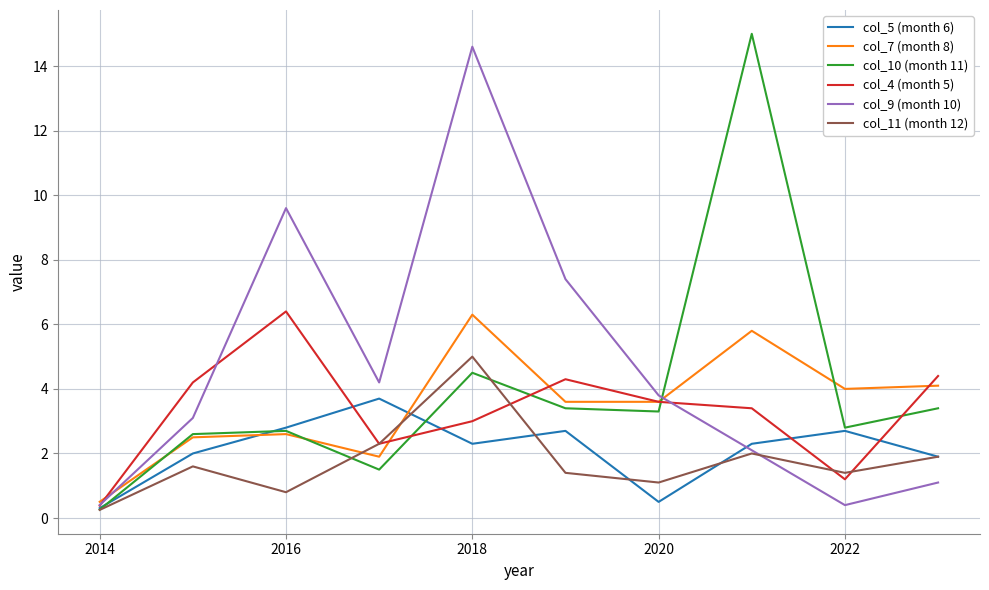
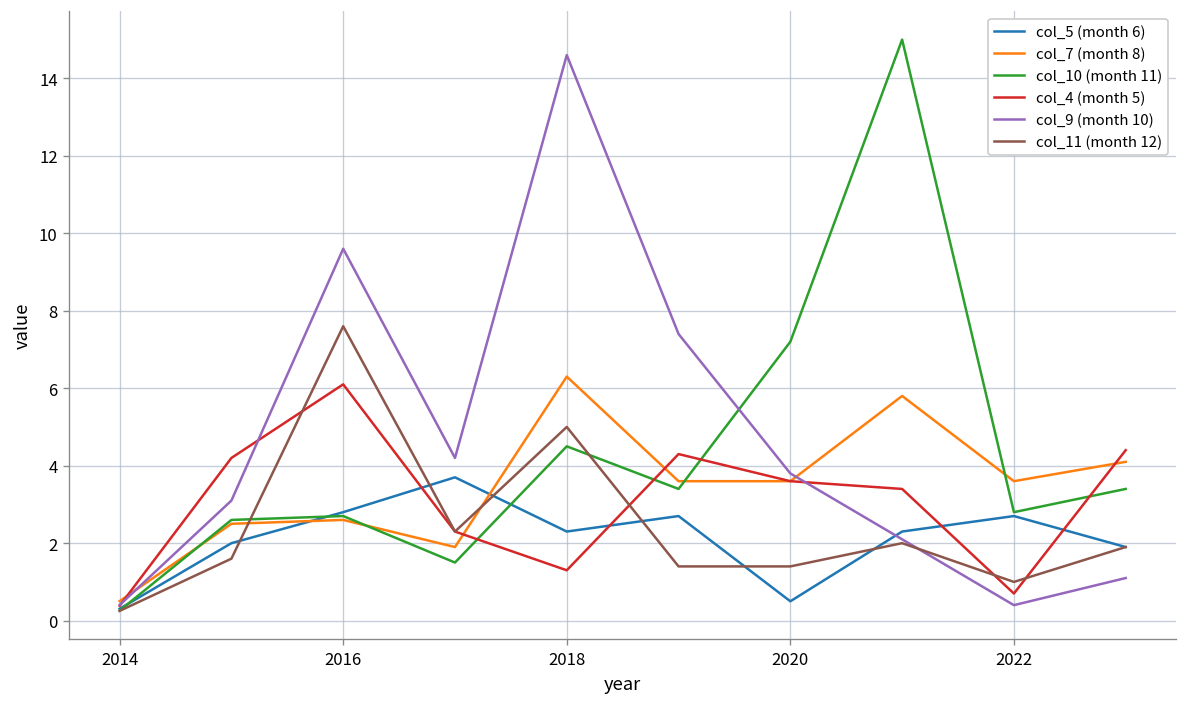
col_4 (month 5), 2016: 6.4 -> 6.1
col_11 (month 12), 2016: 0.8 -> 7.6
col_4 (month 5), 2018: 3.0 -> 1.3
col_10 (month 11), 2020: 3.3 -> 7.2
col_11 (month 12), 2020: 1.1 -> 1.4
col_7 (month 8), 2022: 4.0 -> 3.6
col_4 (month 5), 2022: 1.2 -> 0.7
col_11 (month 12), 2022: 1.4 -> 1.0
